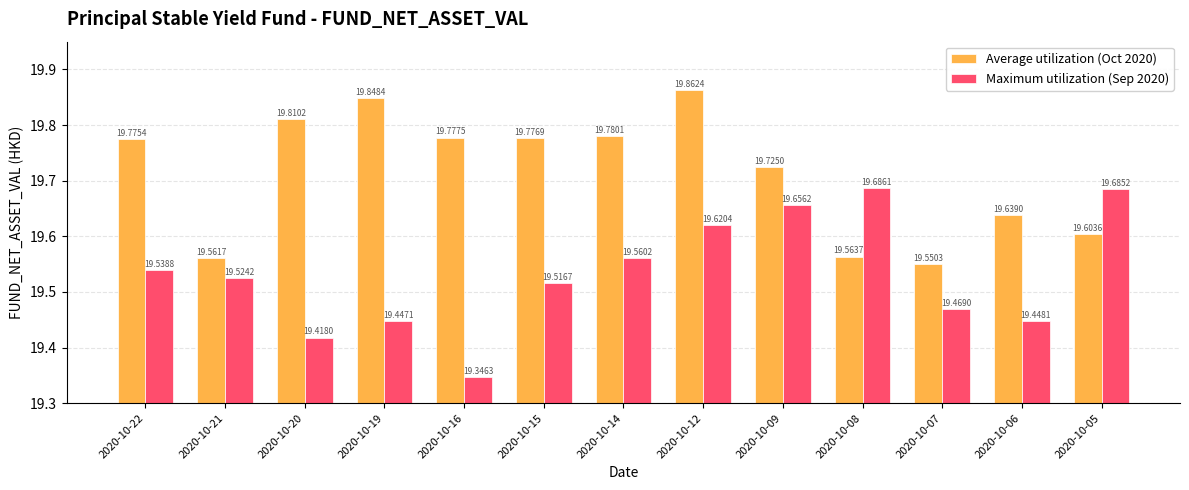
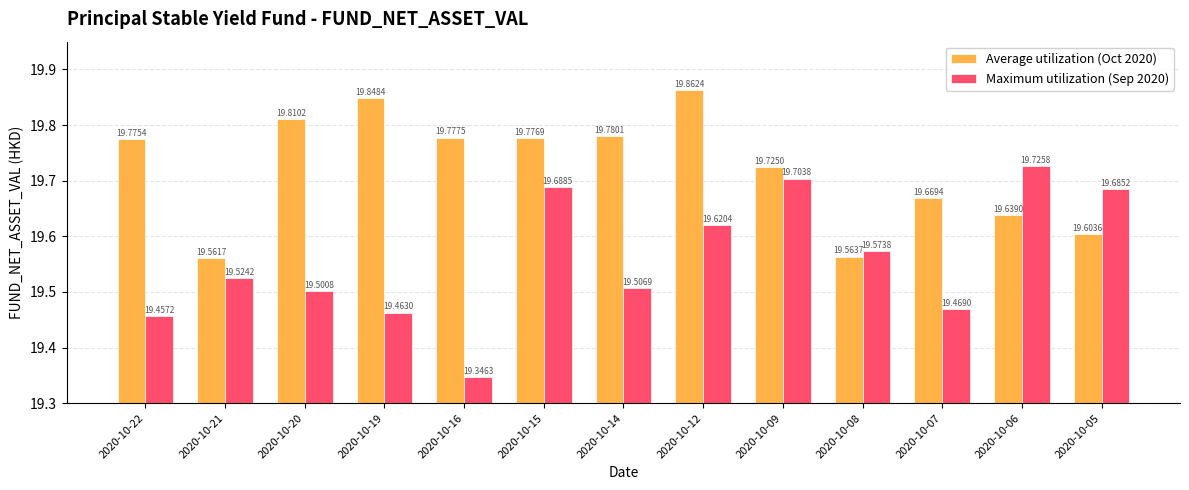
Maximum utilization (Sep 2020), 2020-10-22: 19.5388 -> 19.4572
Maximum utilization (Sep 2020), 2020-10-20: 19.4180 -> 19.5008
Maximum utilization (Sep 2020), 2020-10-19: 19.4471 -> 19.4630
Maximum utilization (Sep 2020), 2020-10-15: 19.5167 -> 19.6885
Maximum utilization (Sep 2020), 2020-10-14: 19.5602 -> 19.5069
Maximum utilization (Sep 2020), 2020-10-09: 19.6562 -> 19.7038
Maximum utilization (Sep 2020), 2020-10-08: 19.6861 -> 19.5738
Average utilization (Oct 2020), 2020-10-07: 19.5503 -> 19.6694
Maximum utilization (Sep 2020), 2020-10-06: 19.4481 -> 19.7258
